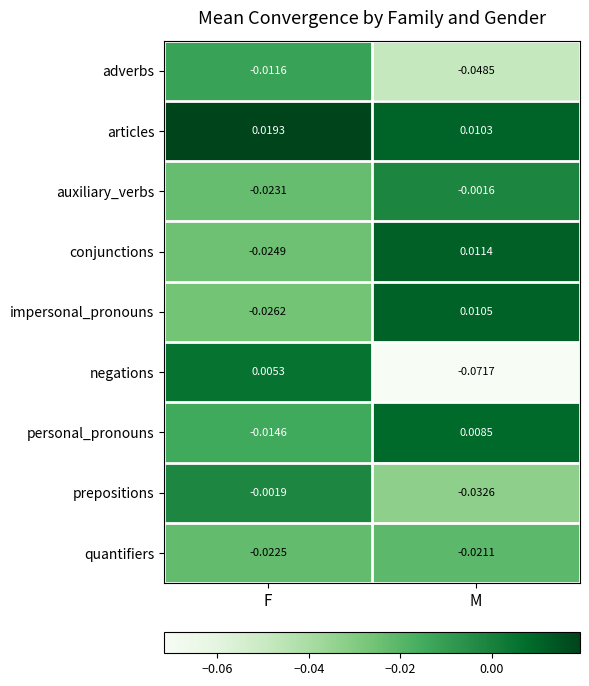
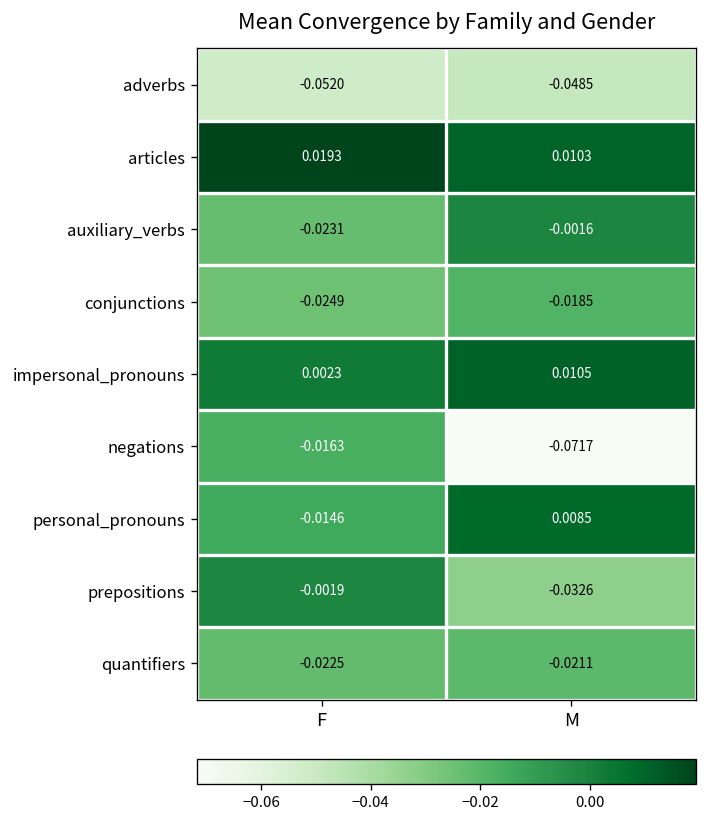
adverbs, F: -0.0116 -> -0.0520
conjunctions, M: 0.0114 -> -0.0185
impersonal_pronouns, F: -0.0262 -> 0.0023
negations, F: 0.0053 -> -0.0163
